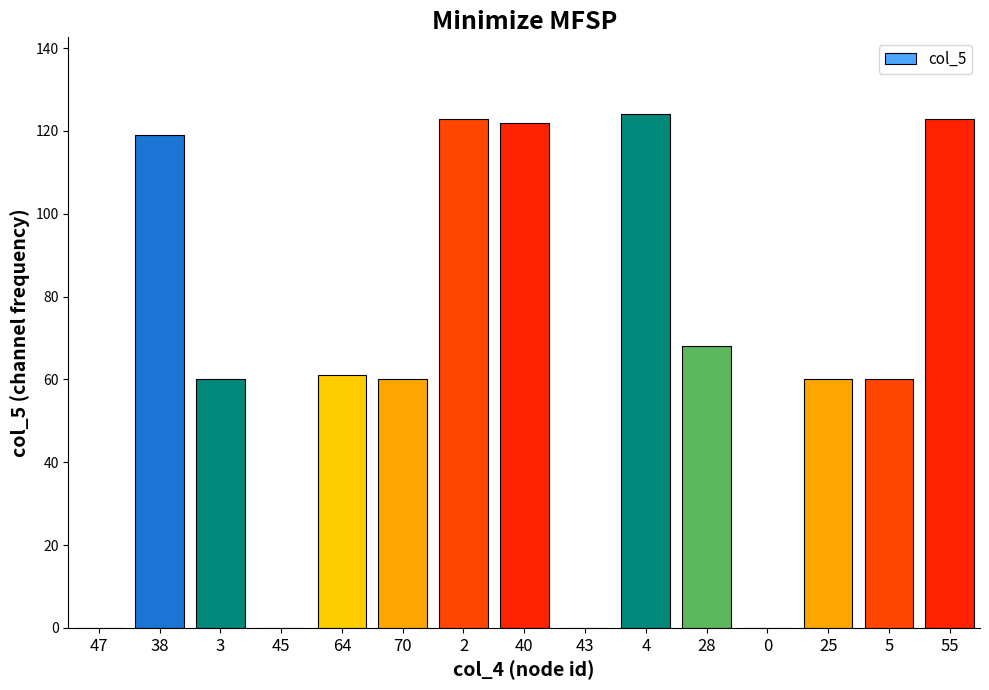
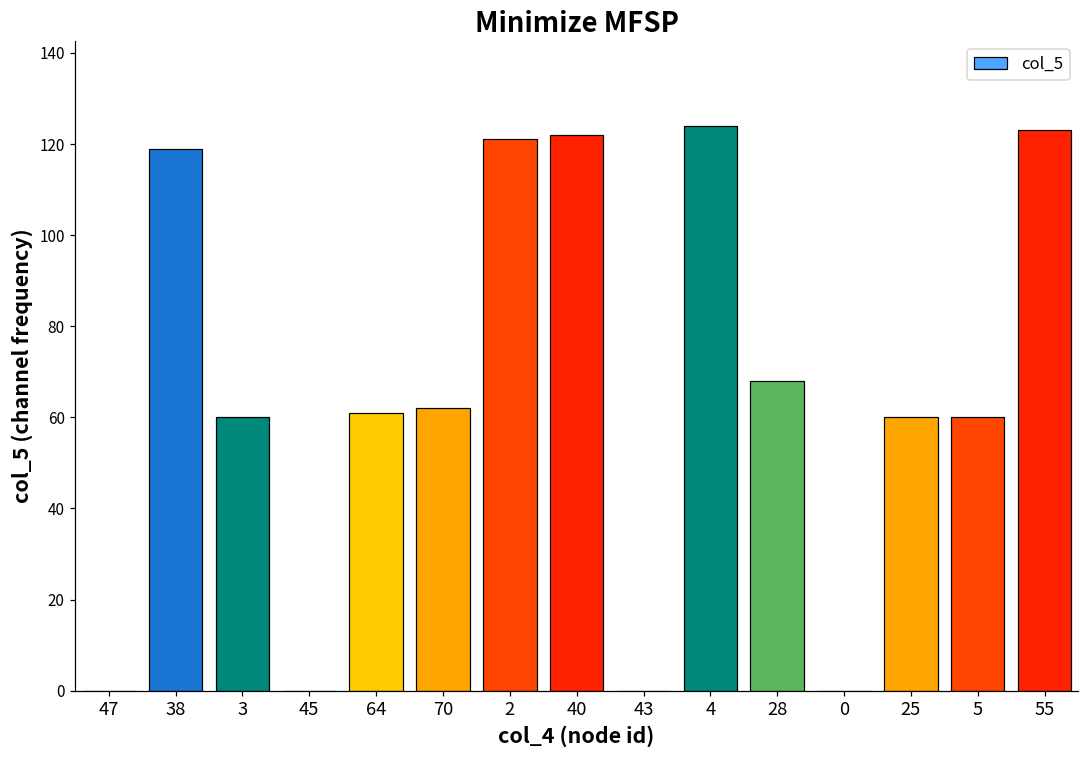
70: 60 -> 62
2: 123 -> 121
